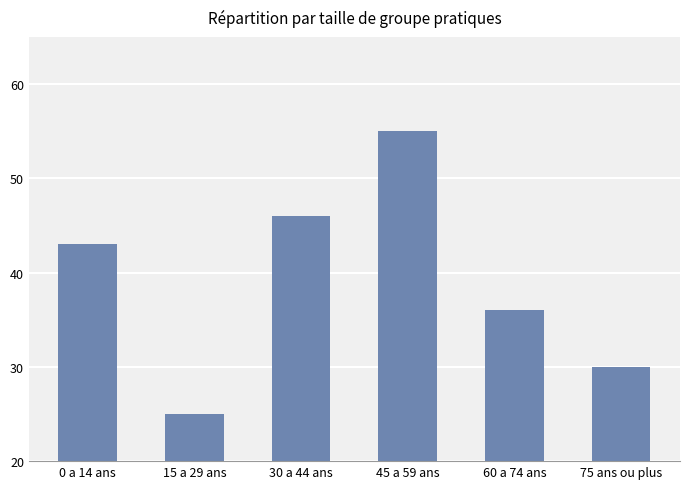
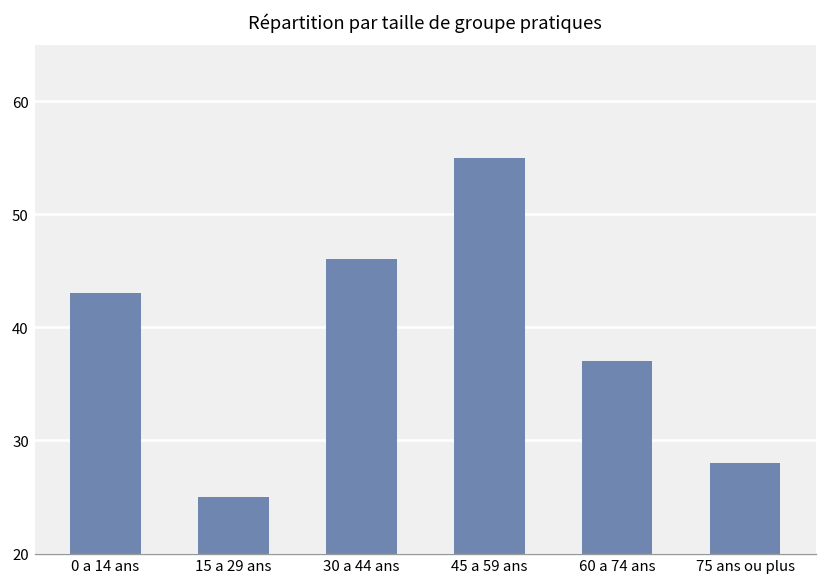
60 a 74 ans: 36 -> 37
75 ans ou plus: 30 -> 28
